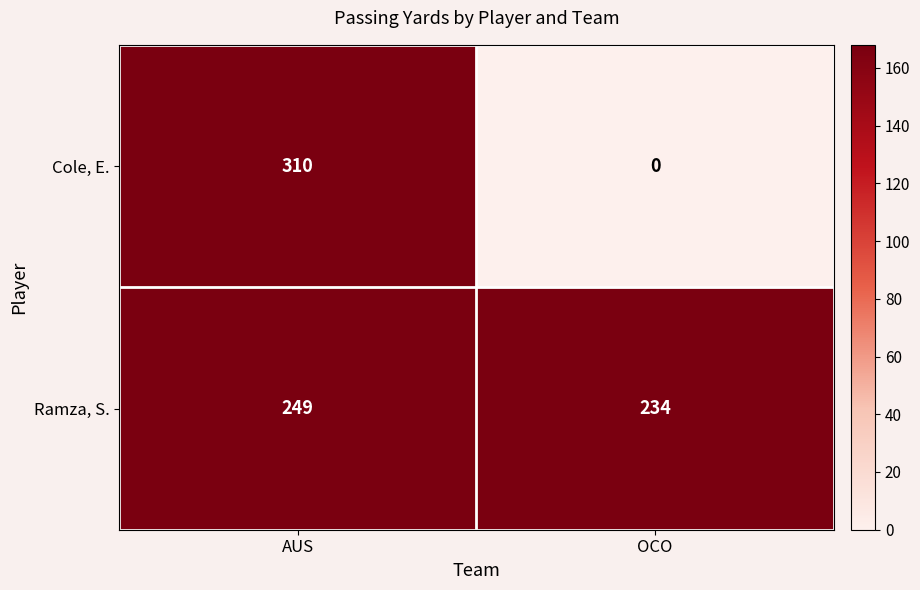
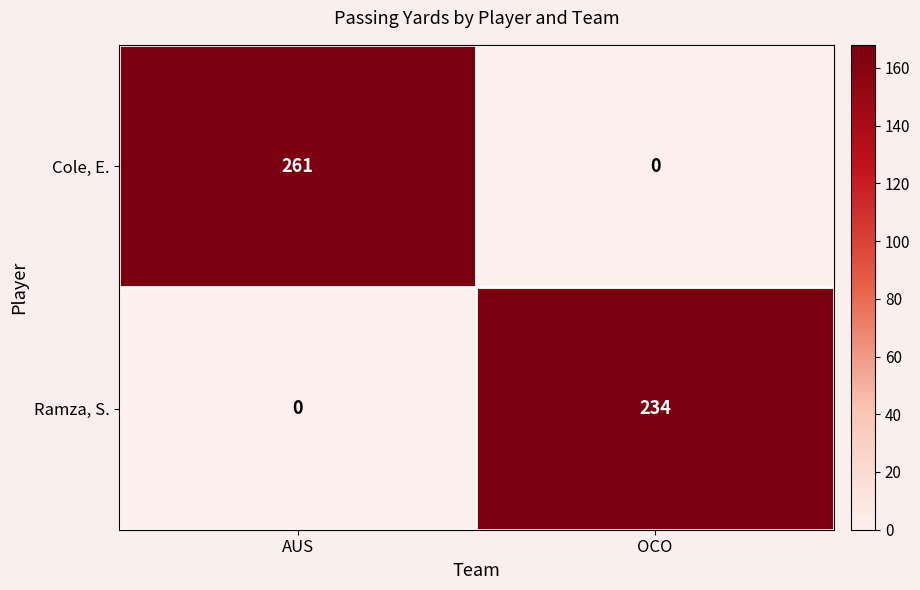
Cole, E., AUS: 310 -> 261
Ramza, S., AUS: 249 -> 0
